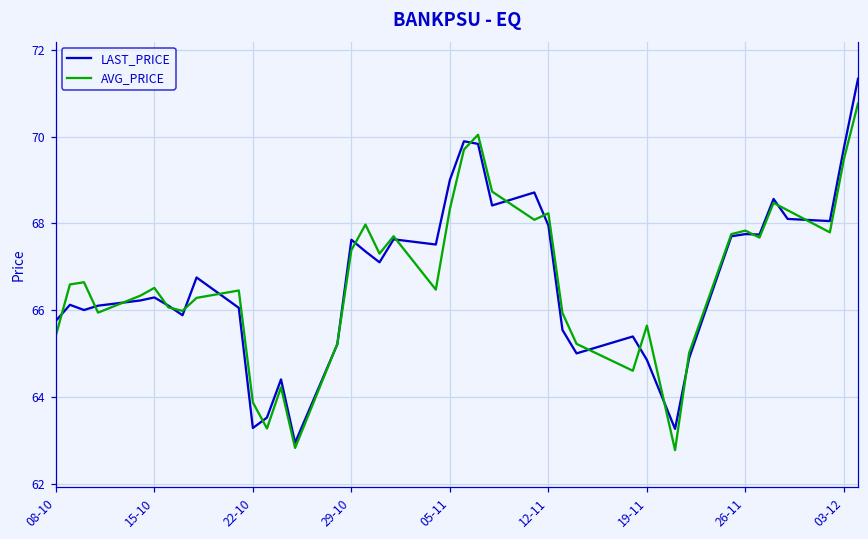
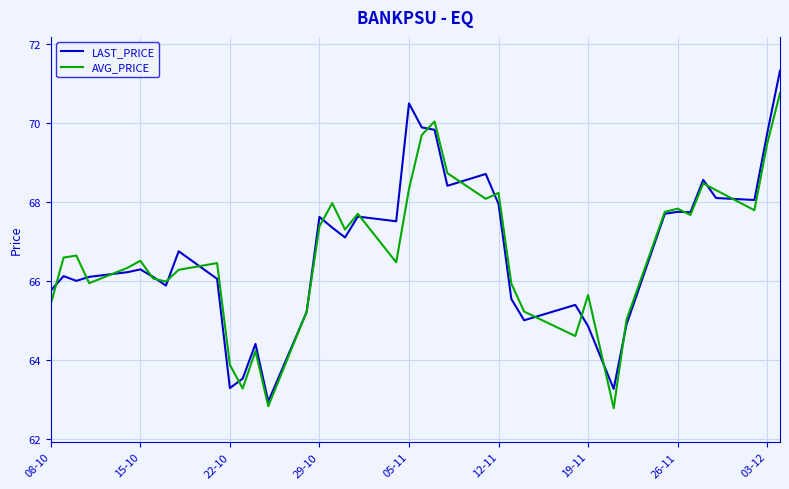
LAST_PRICE, 05-11: 69.0 -> 70.5
